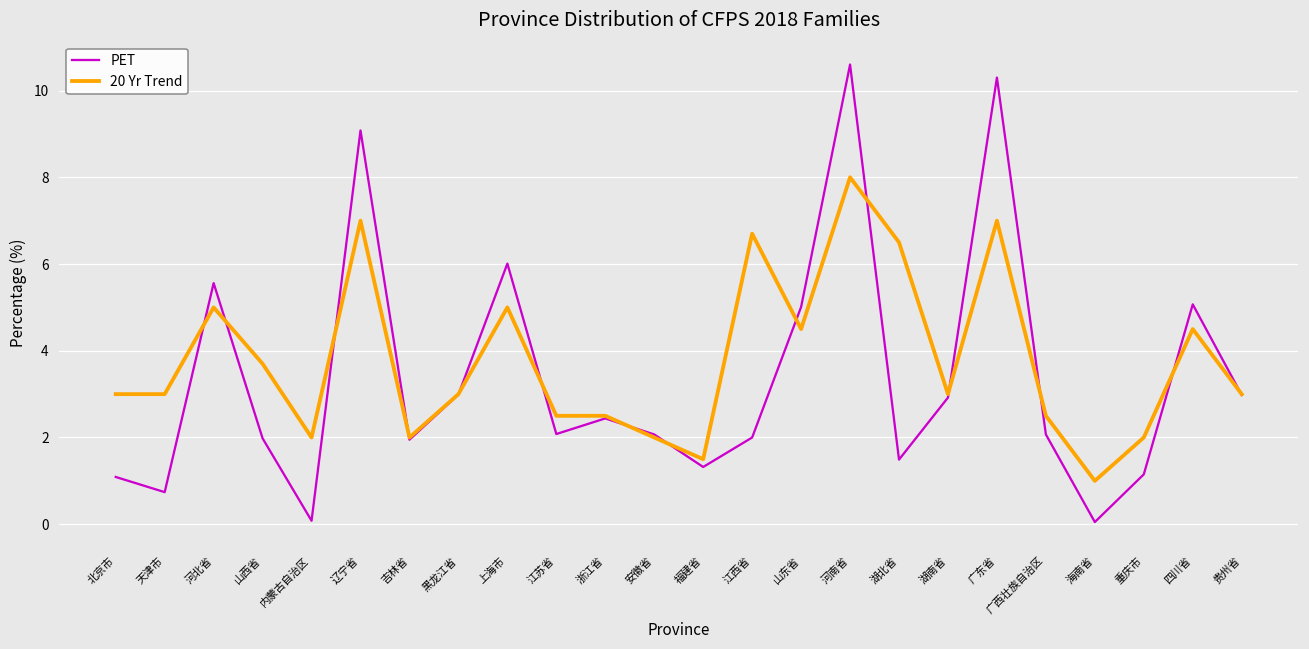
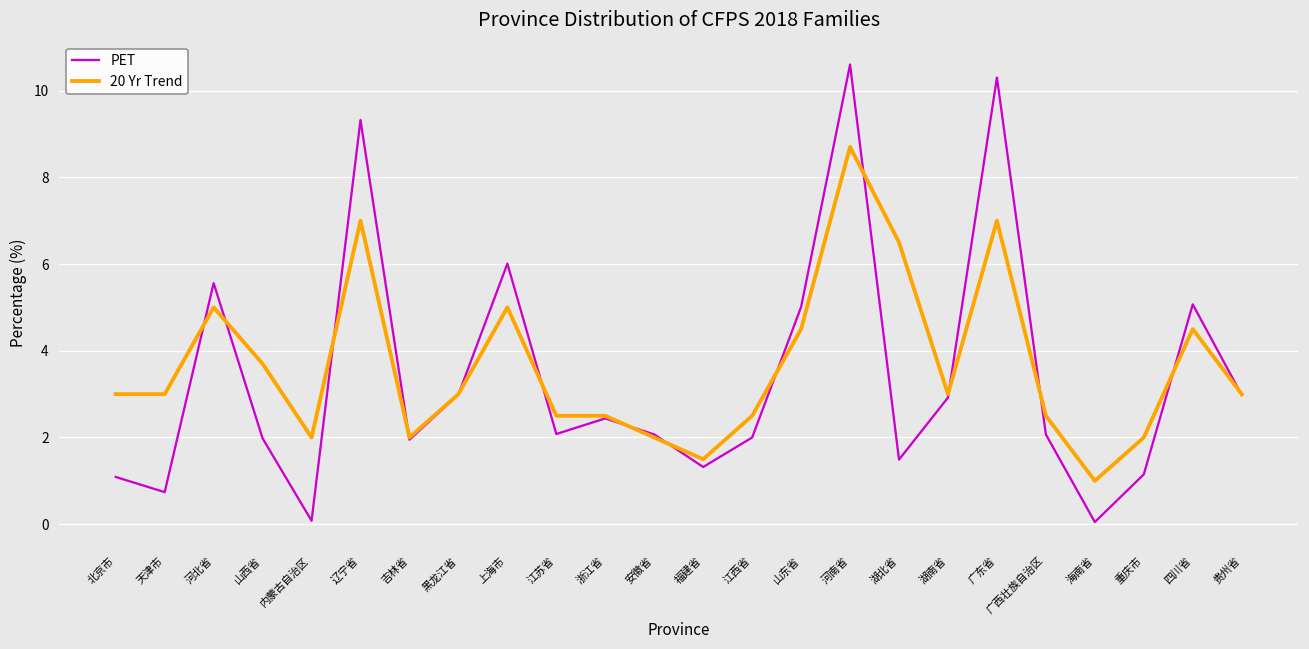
PET, 辽宁省: 9.1 -> 9.3
20 Yr Trend, 江西省: 6.7 -> 2.5
20 Yr Trend, 河南省: 8.0 -> 8.7
